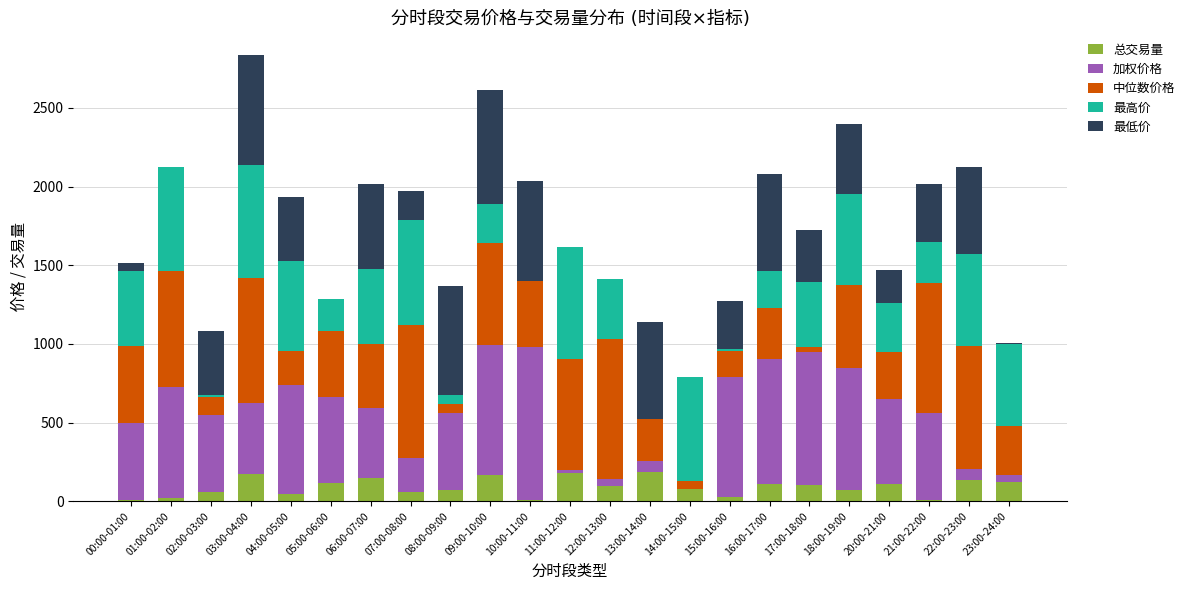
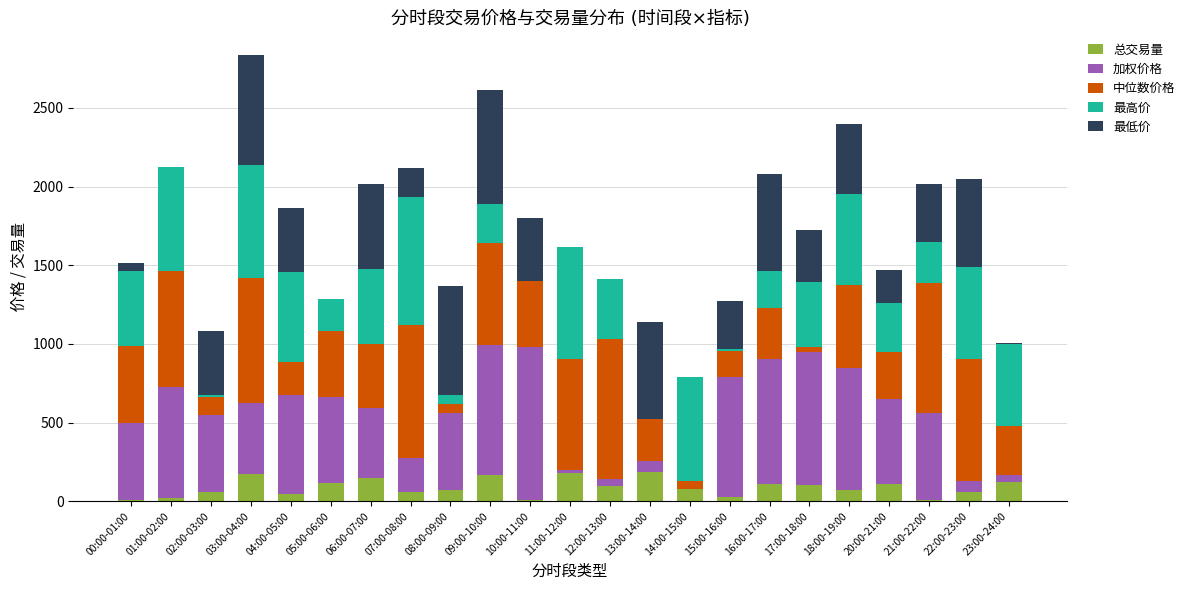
加权价格, 04:00-05:00: 700 -> 630
最高价, 07:00-08:00: 670 -> 810
最低价, 10:00-11:00: 630 -> 400
总交易量, 22:00-23:00: 140 -> 60
